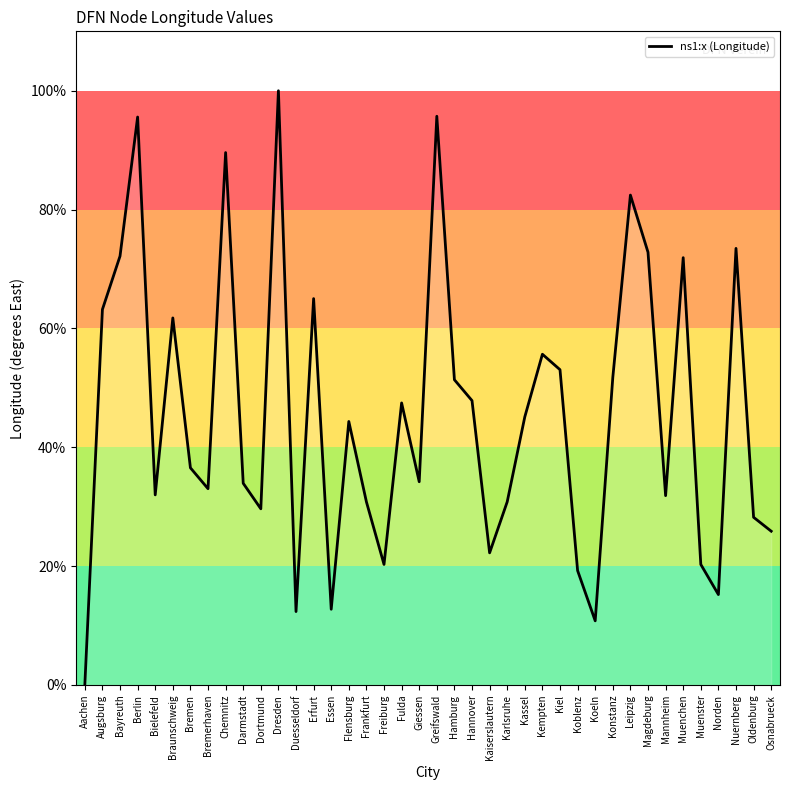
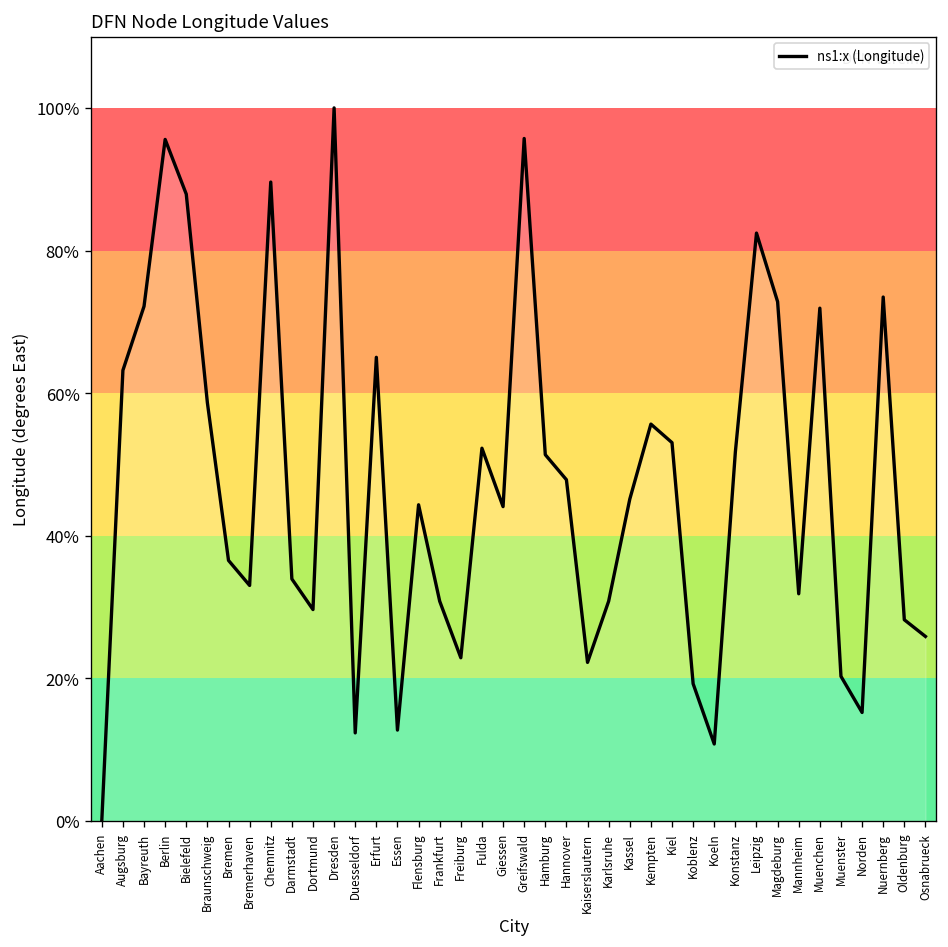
Bielefeld: 32% -> 88%
Braunschweig: 62% -> 59%
Freiburg: 20% -> 23%
Fulda: 47% -> 52%
Giessen: 34% -> 44%
